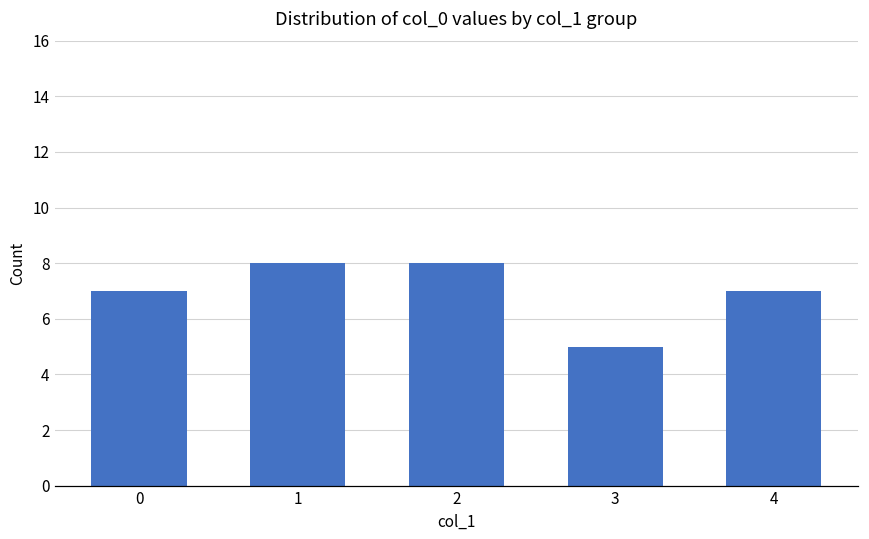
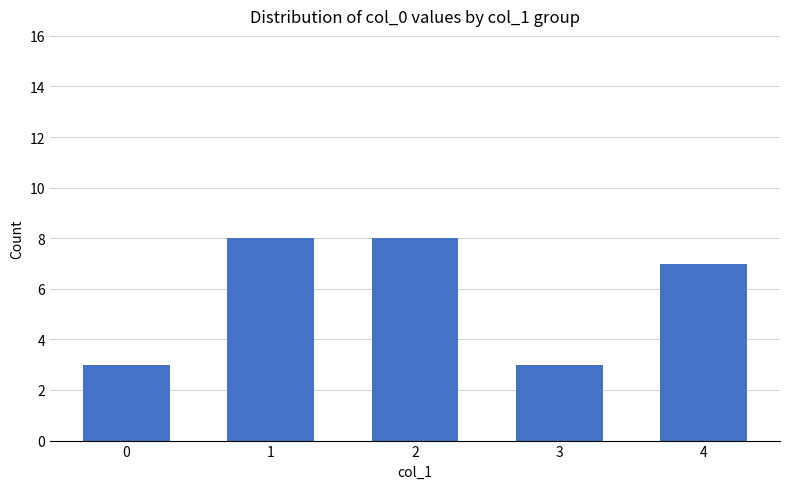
0: 7 -> 3
3: 5 -> 3
